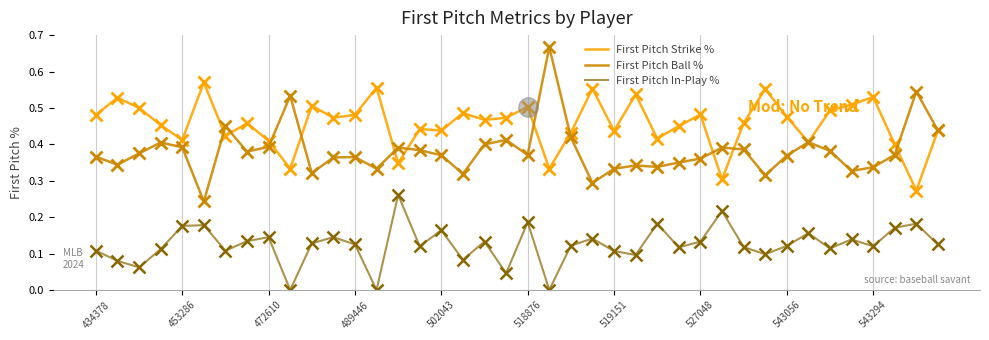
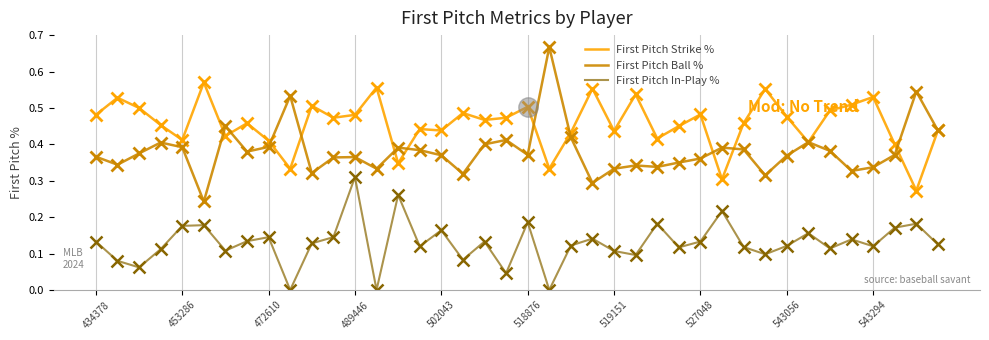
First Pitch In-Play %, 434378: 0.11 -> 0.13
First Pitch In-Play %, 489446: 0.13 -> 0.31
